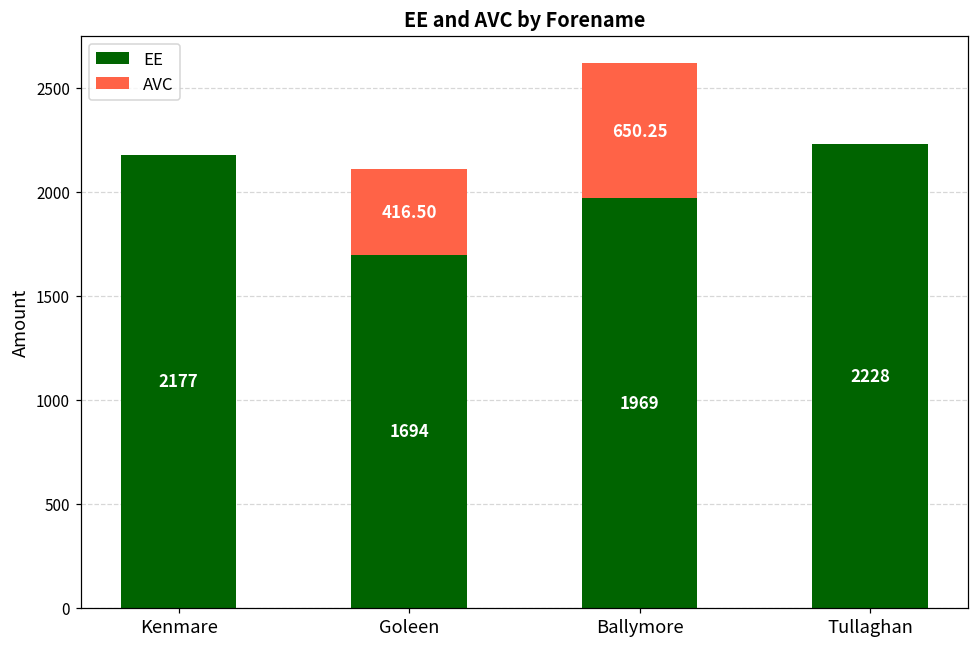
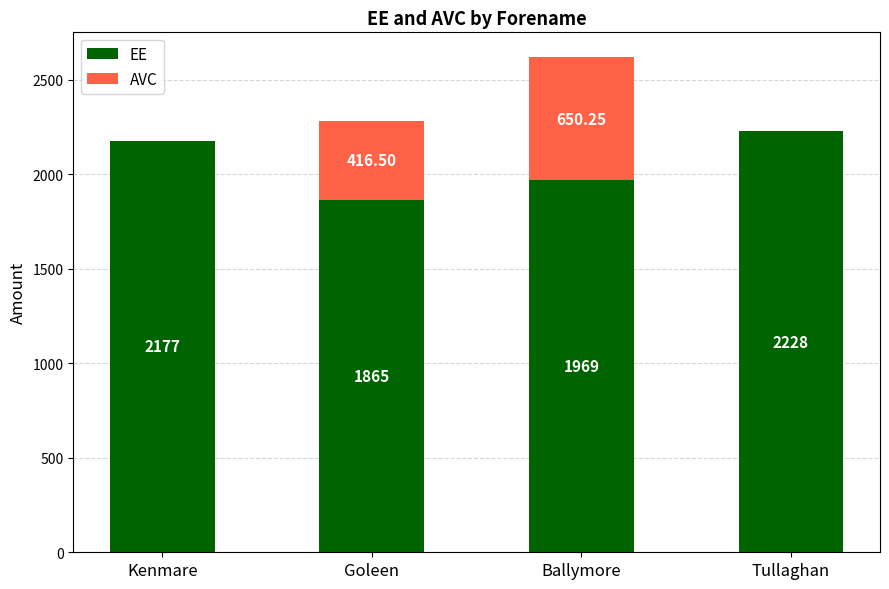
EE, Goleen: 1694 -> 1865
